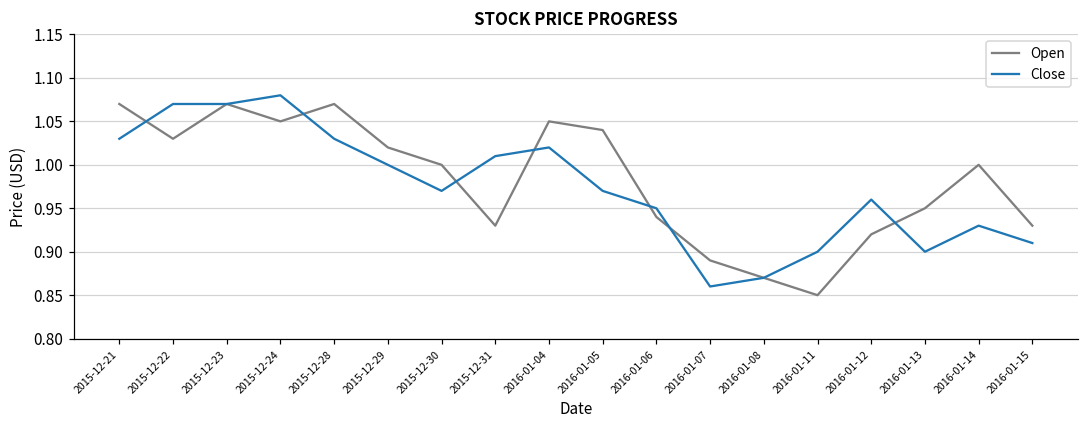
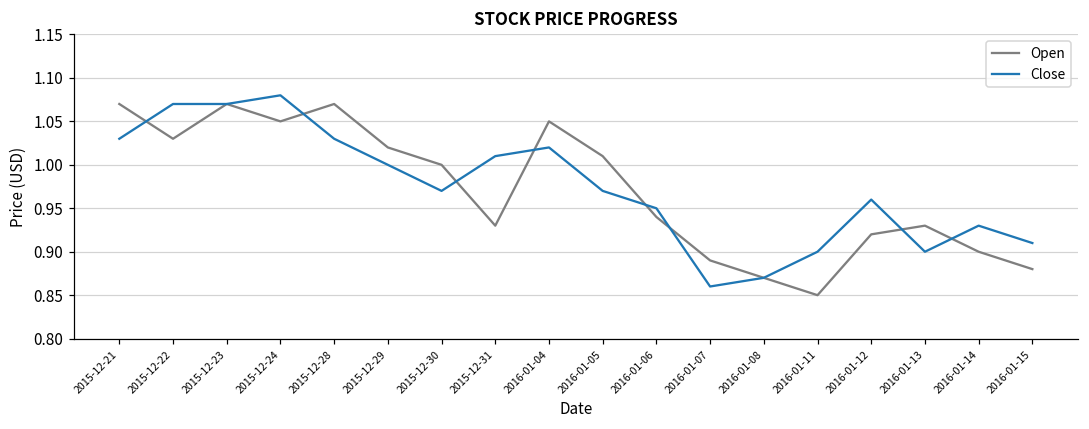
Open, 2016-01-05: 1.04 -> 1.01
Open, 2016-01-13: 0.95 -> 0.93
Open, 2016-01-14: 1.0 -> 0.9
Open, 2016-01-15: 0.93 -> 0.88
